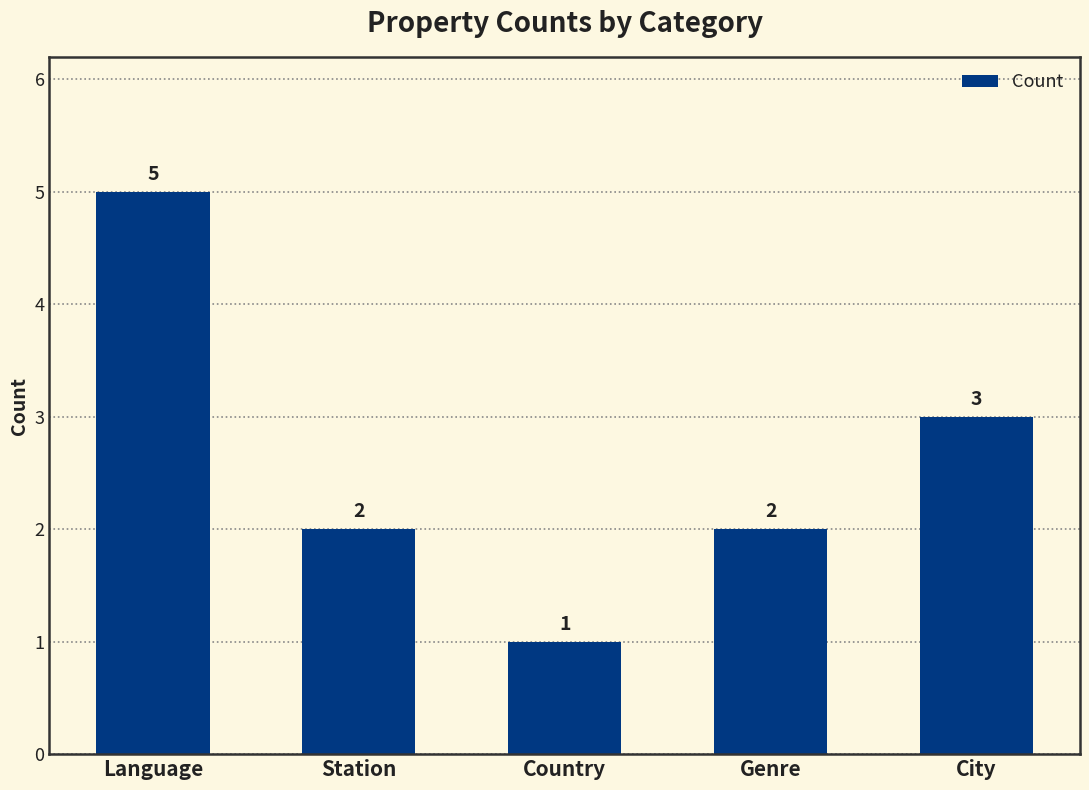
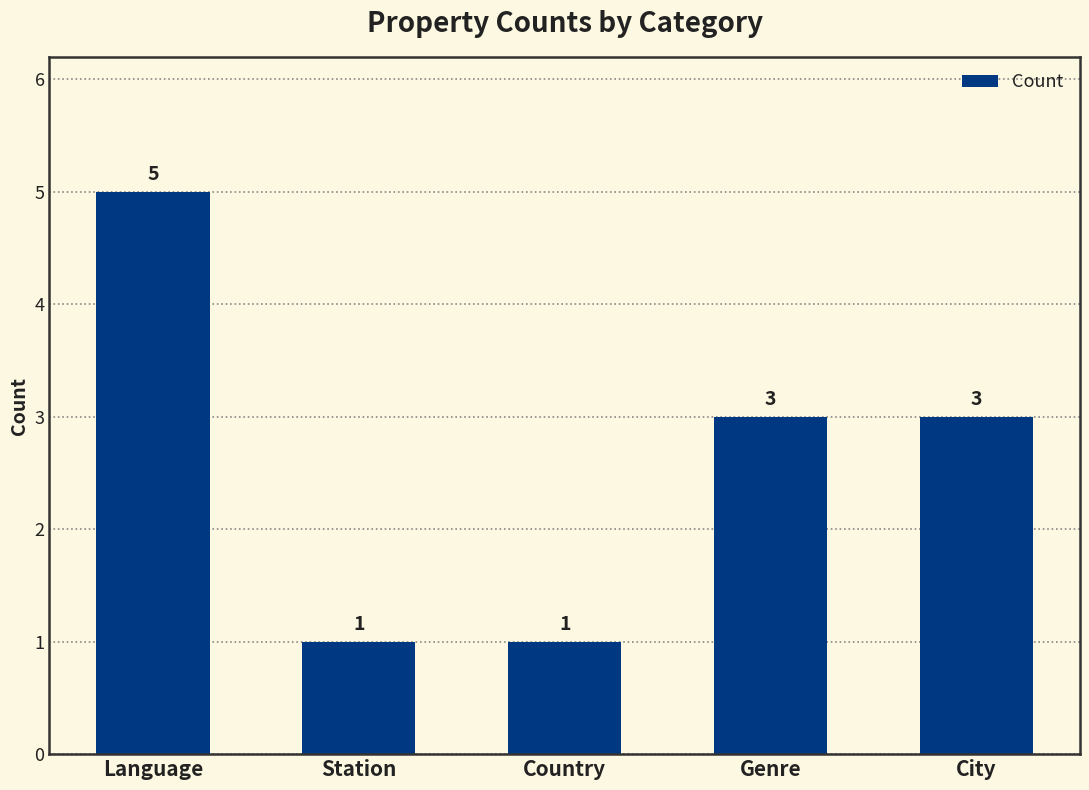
Station: 2 -> 1
Genre: 2 -> 3
